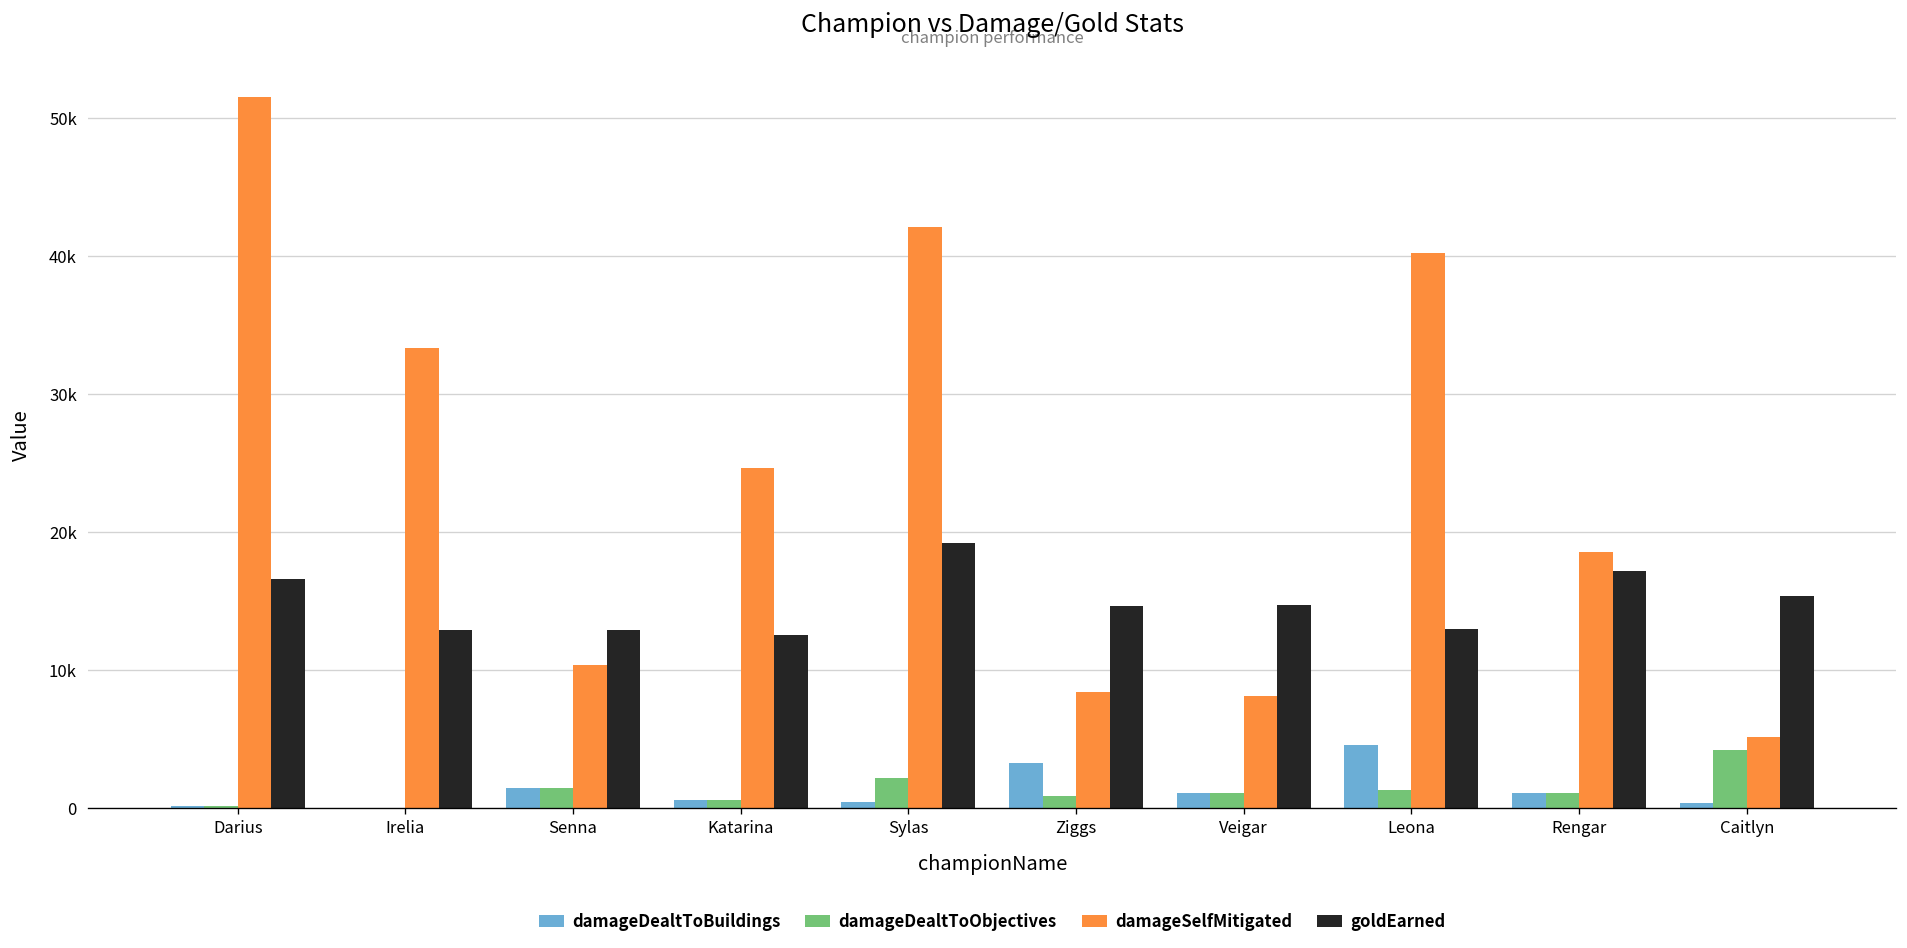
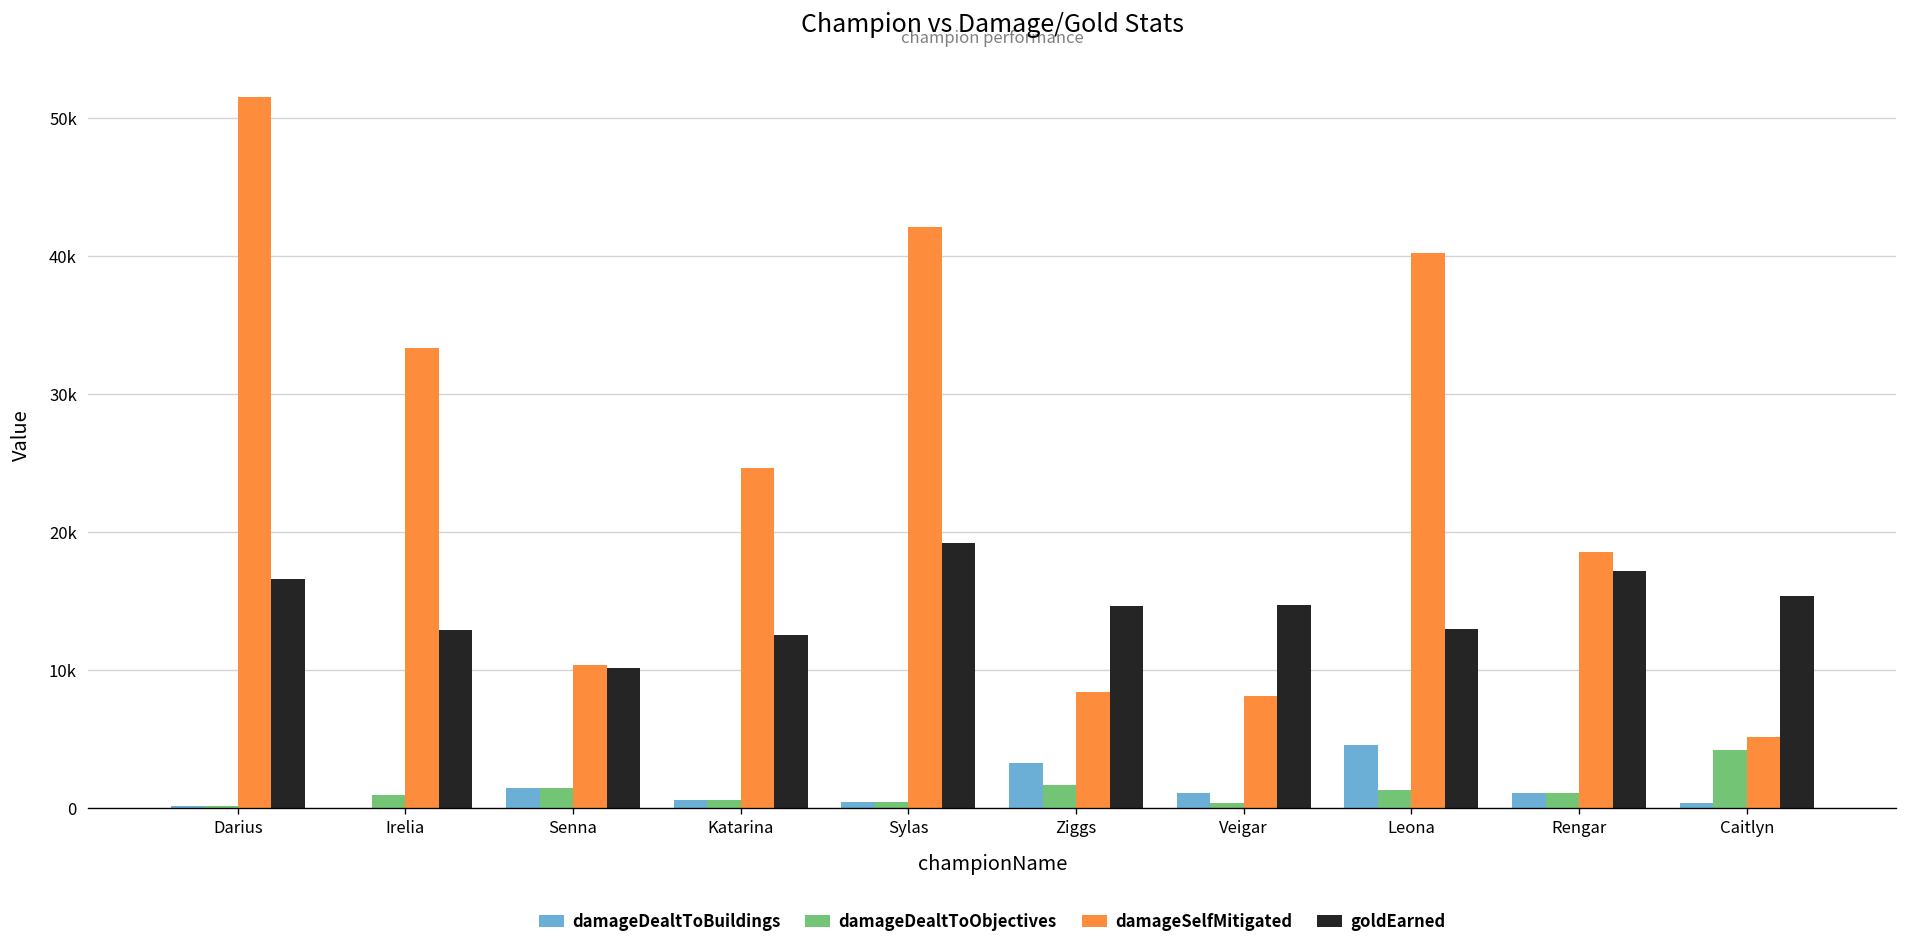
damageDealtToObjectives, Irelia: 0 -> 900
goldEarned, Senna: 12900 -> 10100
damageDealtToObjectives, Sylas: 2200 -> 400
damageDealtToObjectives, Ziggs: 900 -> 1700
damageDealtToObjectives, Veigar: 1100 -> 400
